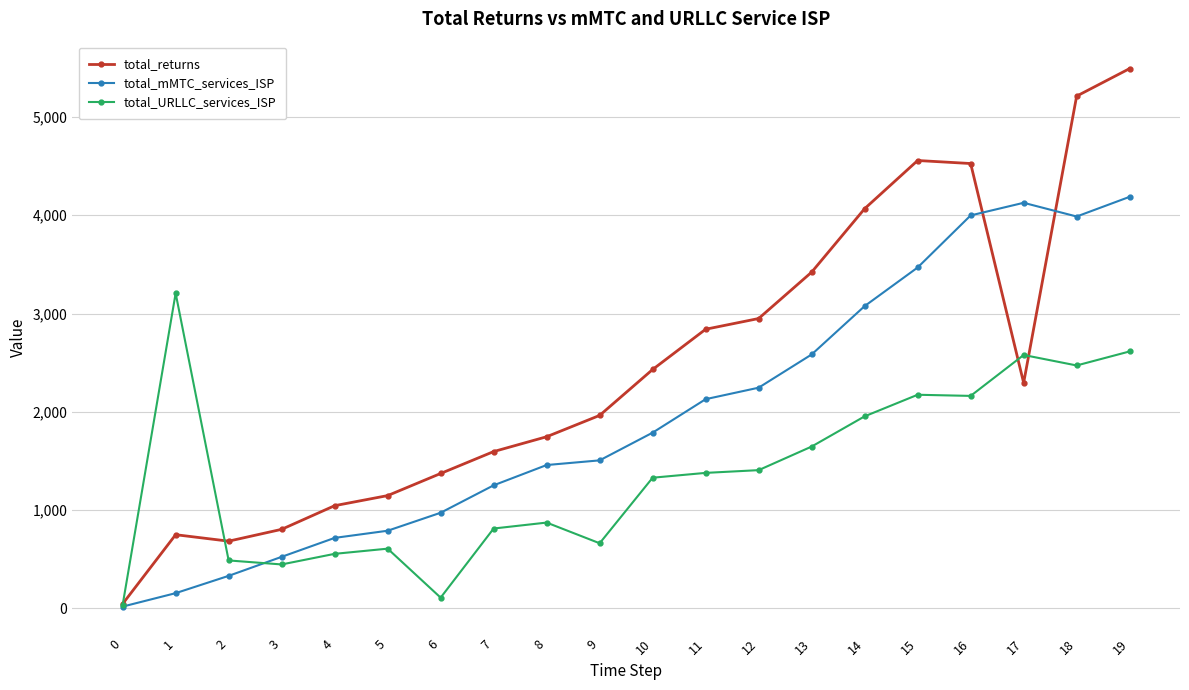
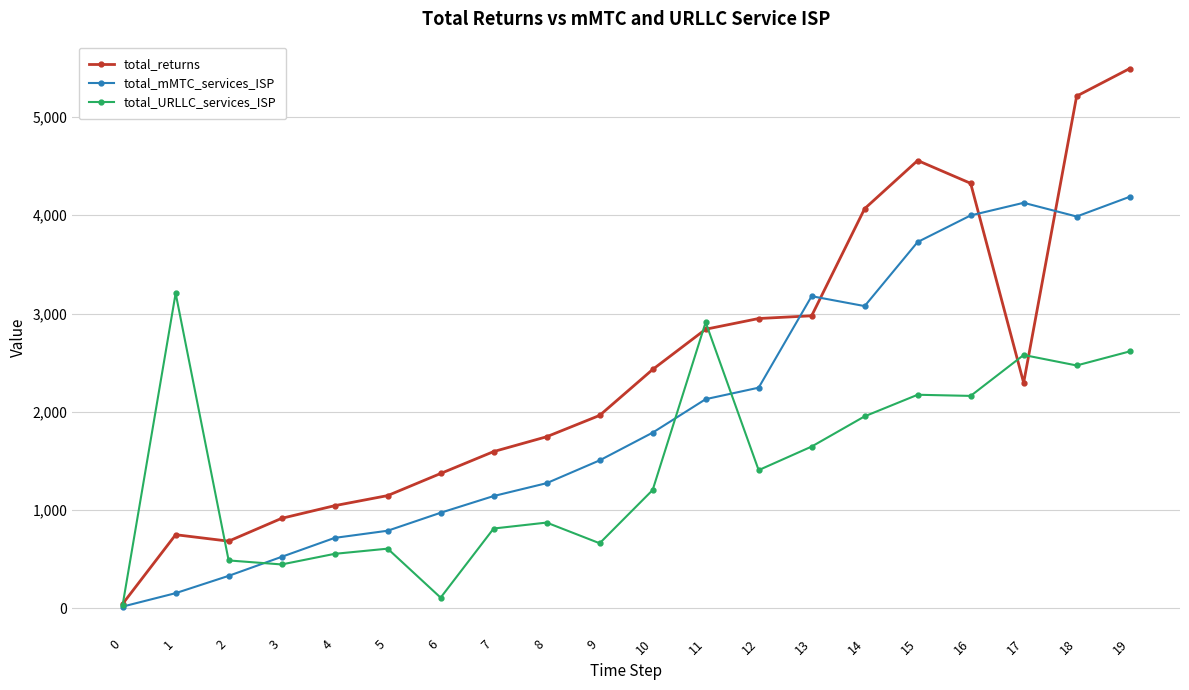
total_returns, 3: 800 -> 900
total_mMTC_services_ISP, 7: 1,300 -> 1,100
total_mMTC_services_ISP, 8: 1,500 -> 1,300
total_URLLC_services_ISP, 10: 1,300 -> 1,200
total_URLLC_services_ISP, 11: 1,400 -> 2,900
total_returns, 13: 3,400 -> 3,000
total_mMTC_services_ISP, 13: 2,600 -> 3,200
total_mMTC_services_ISP, 15: 3,500 -> 3,700
total_returns, 16: 4,500 -> 4,300
